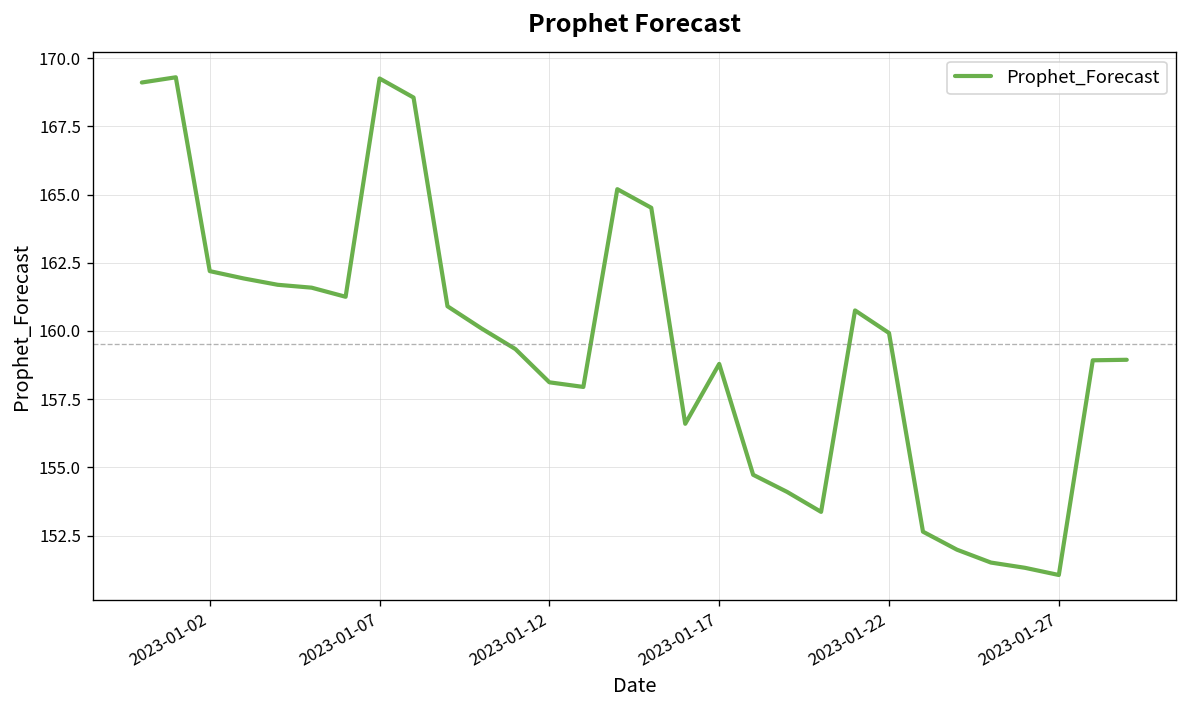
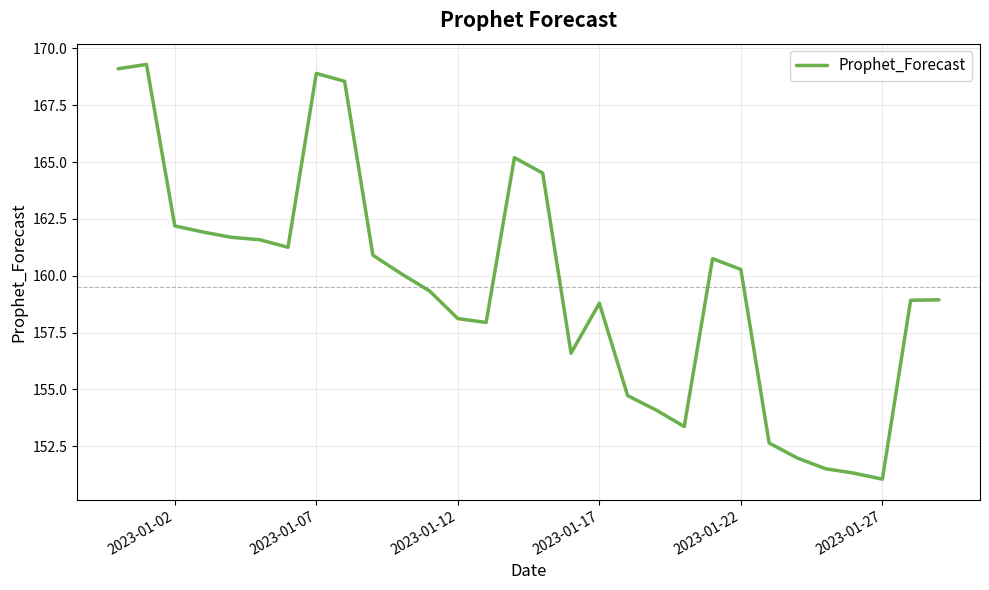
2023-01-07: 169.3 -> 168.9
2023-01-22: 159.9 -> 160.3
